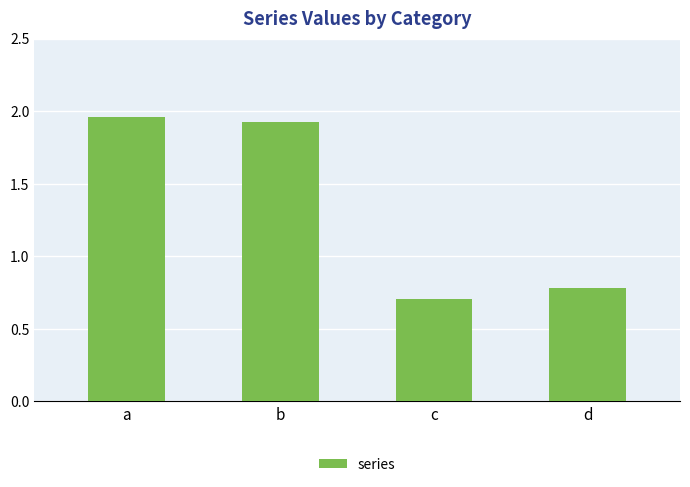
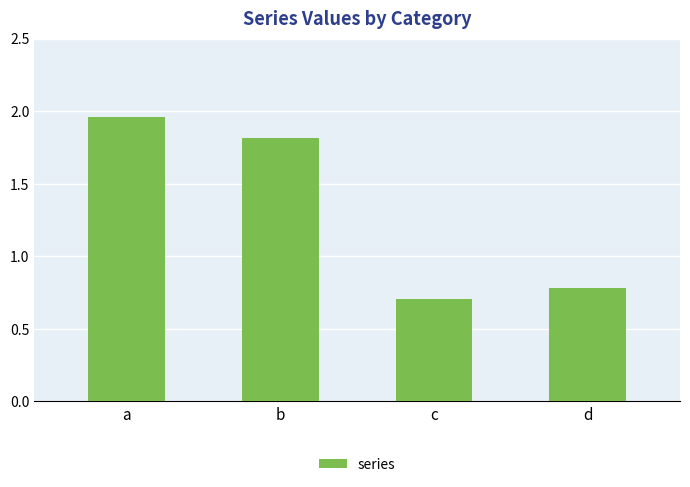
b: 1.92 -> 1.82
